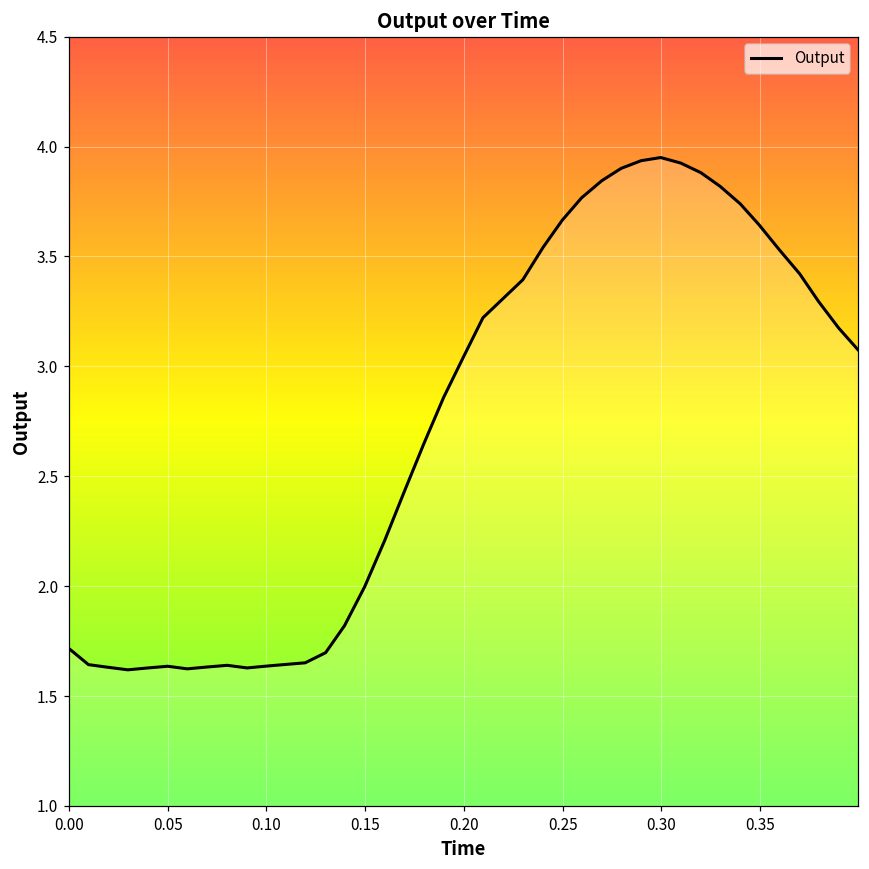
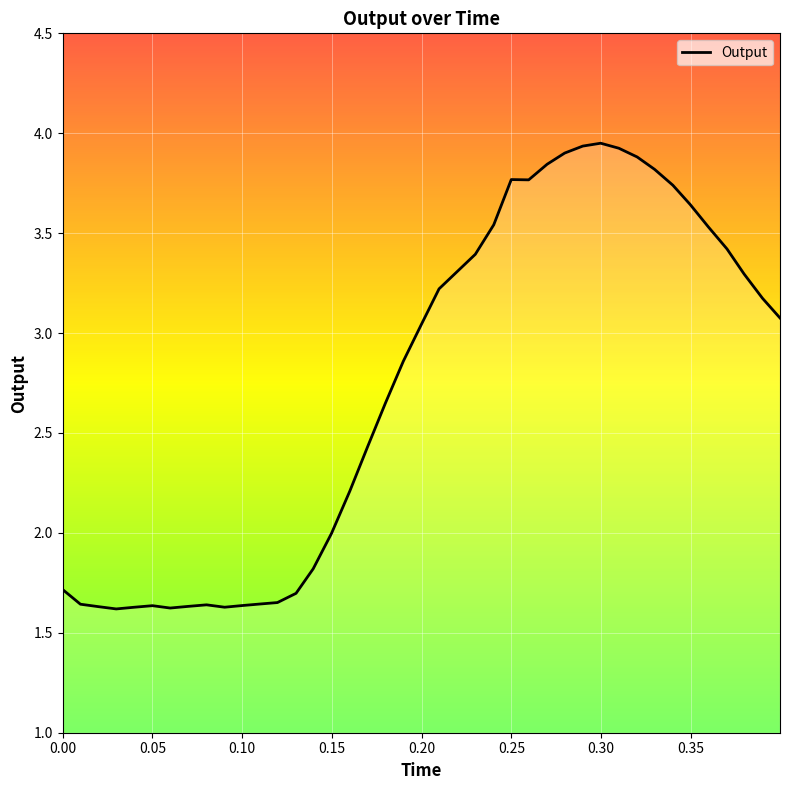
0.25: 3.67 -> 3.77
